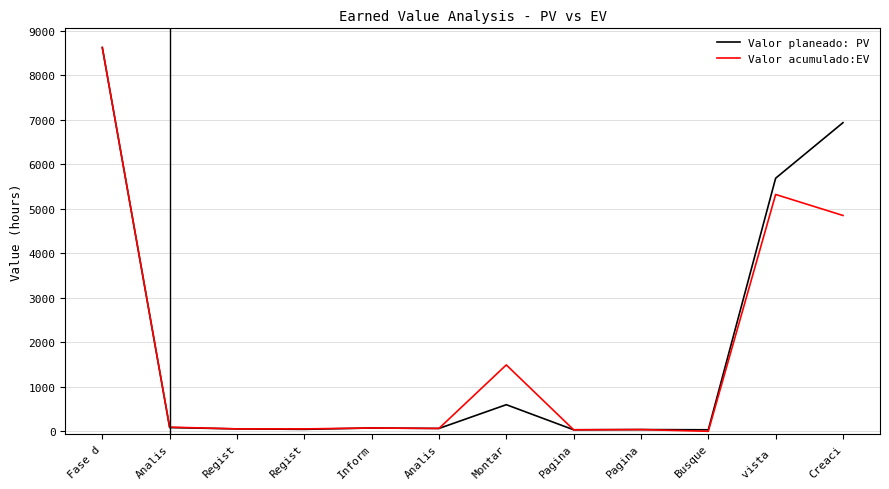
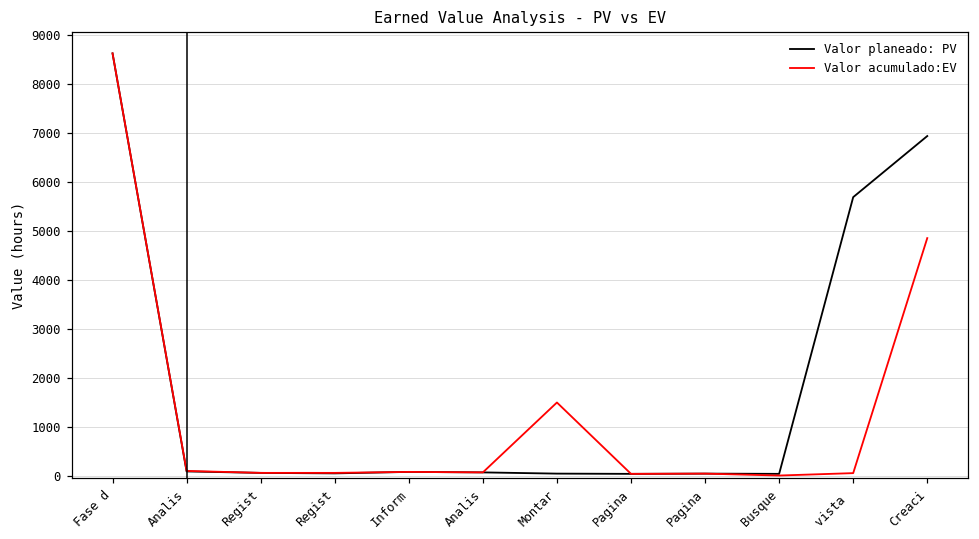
Valor planeado: PV, Montar: 600 -> 0
Valor acumulado:EV, vista: 5300 -> 100
